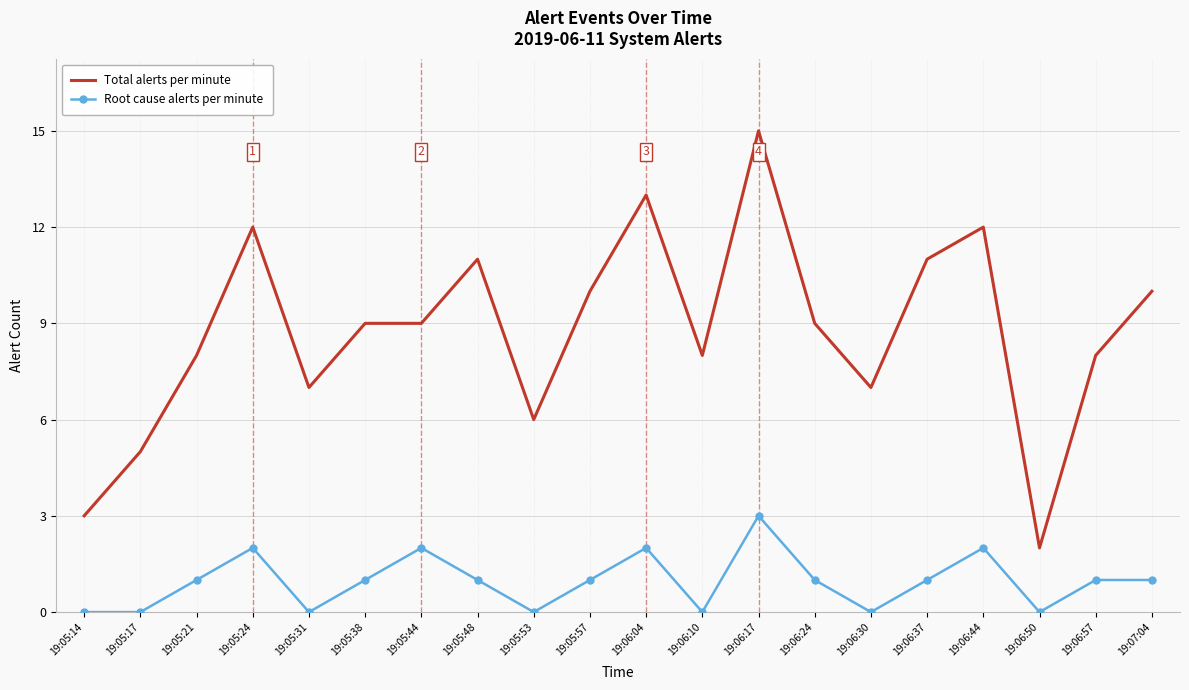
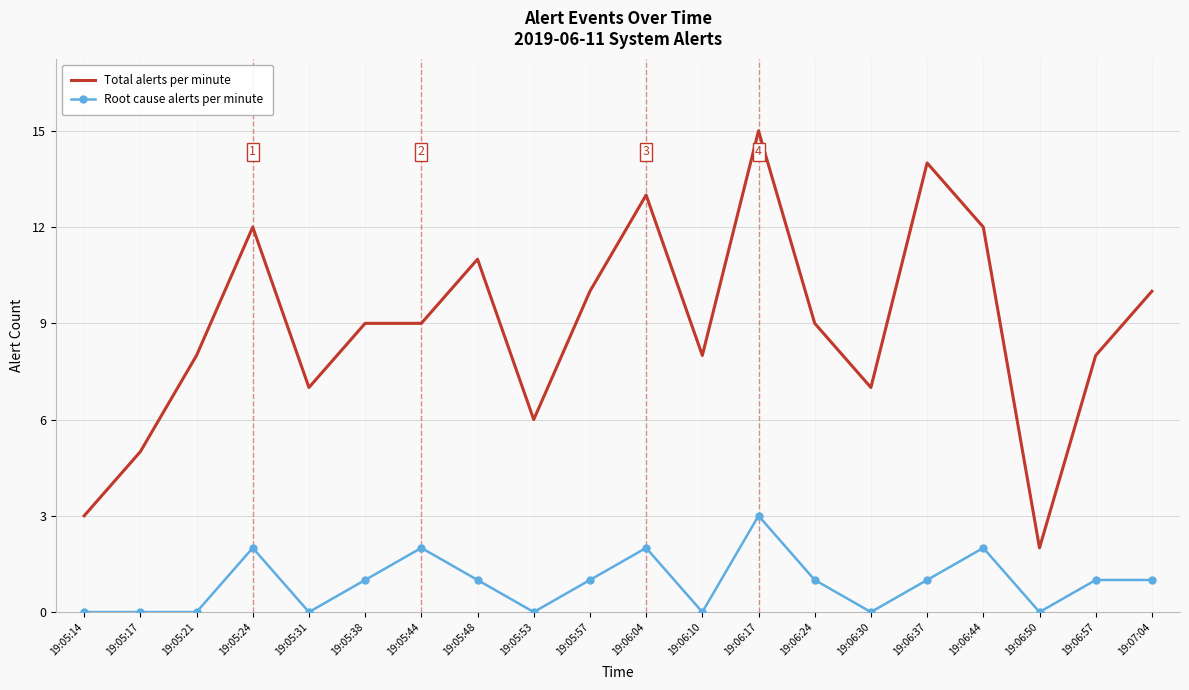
Root cause alerts per minute, 19:05:21: 1 -> 0
Total alerts per minute, 19:06:37: 11 -> 14
